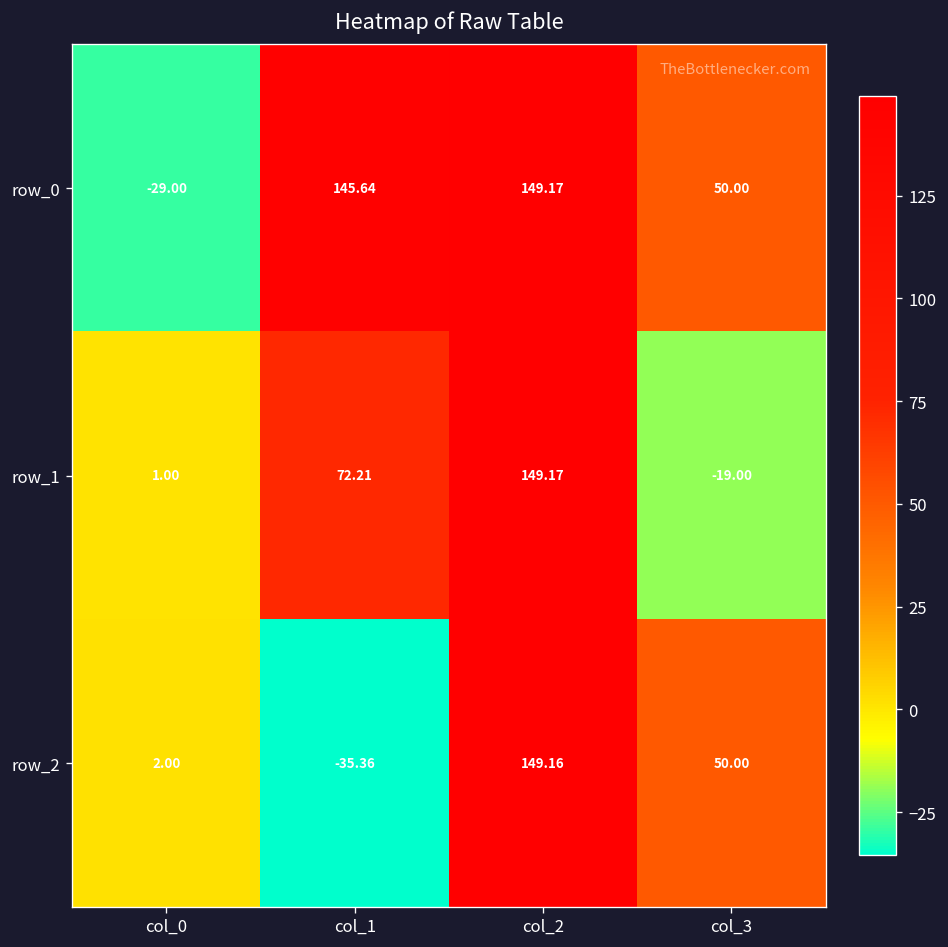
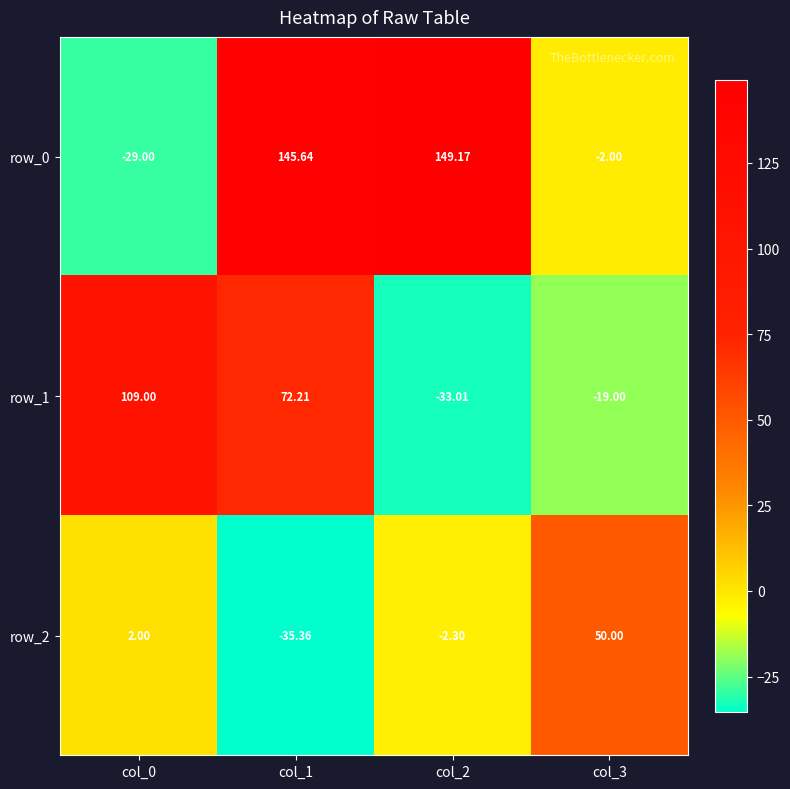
row_0, col_3: 50.00 -> -2.00
row_1, col_0: 1.00 -> 109.00
row_1, col_2: 149.17 -> -33.01
row_2, col_2: 149.16 -> -2.30
